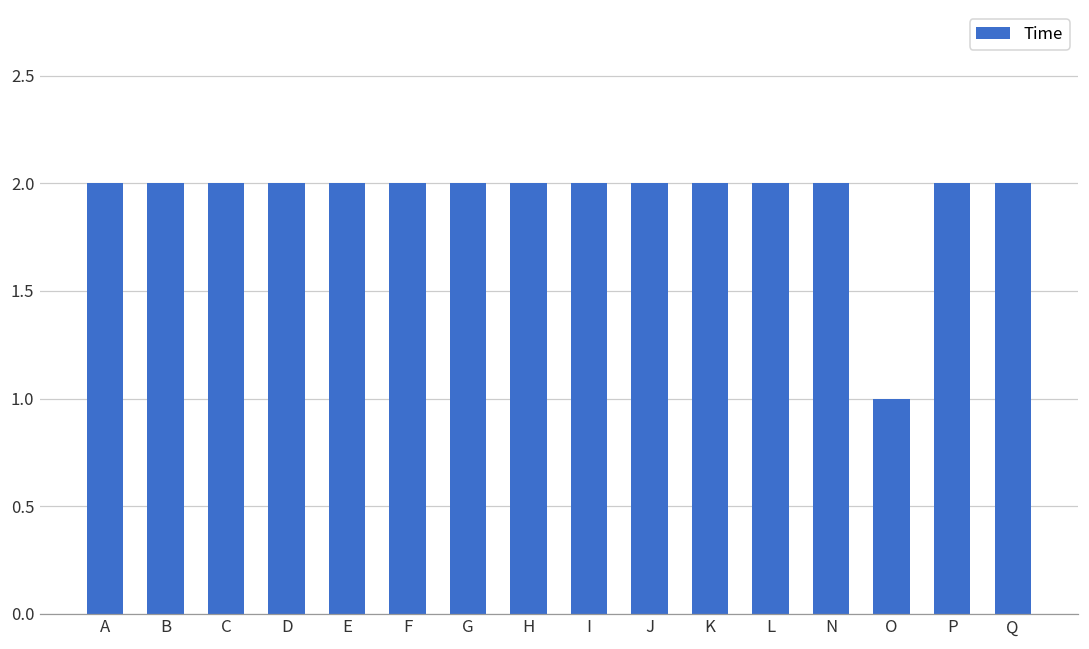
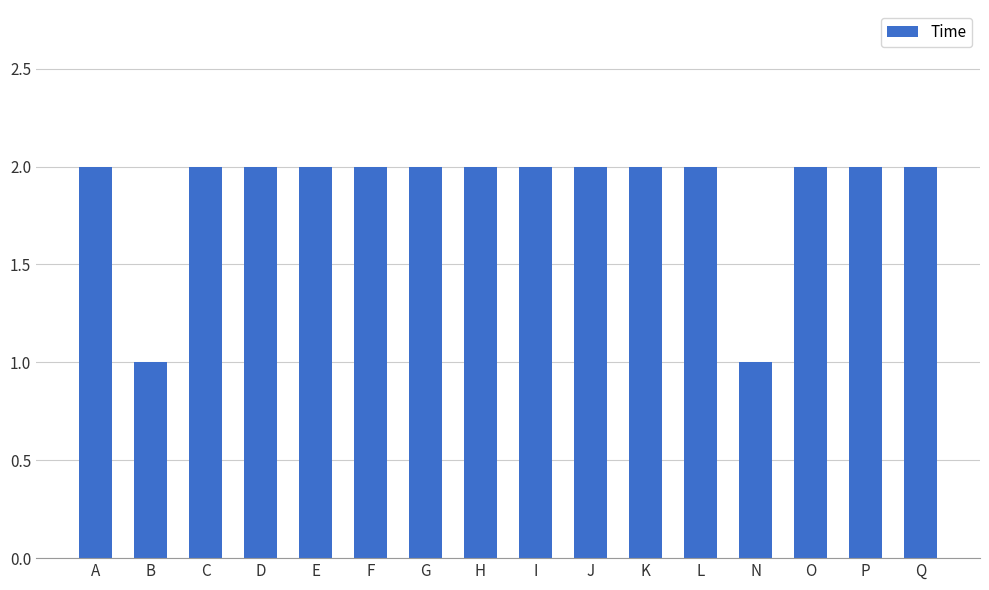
B: 2 -> 1
N: 2 -> 1
O: 1 -> 2
